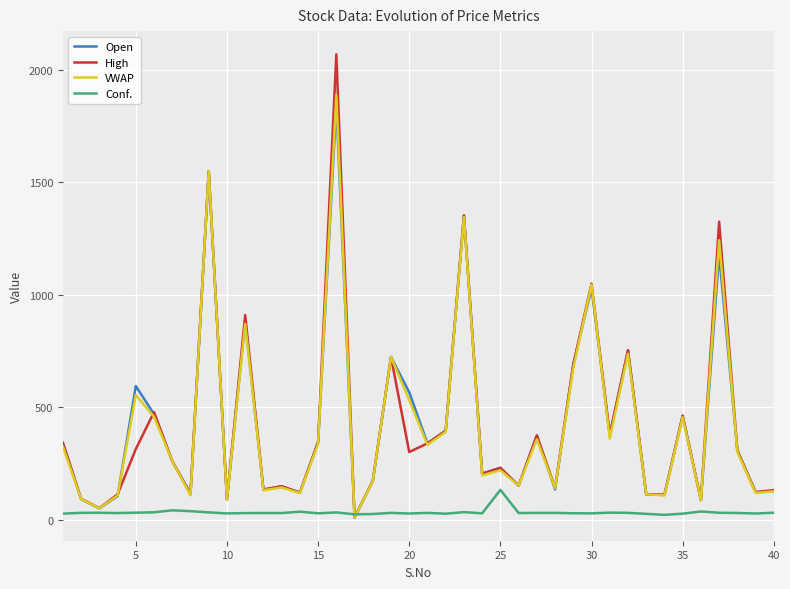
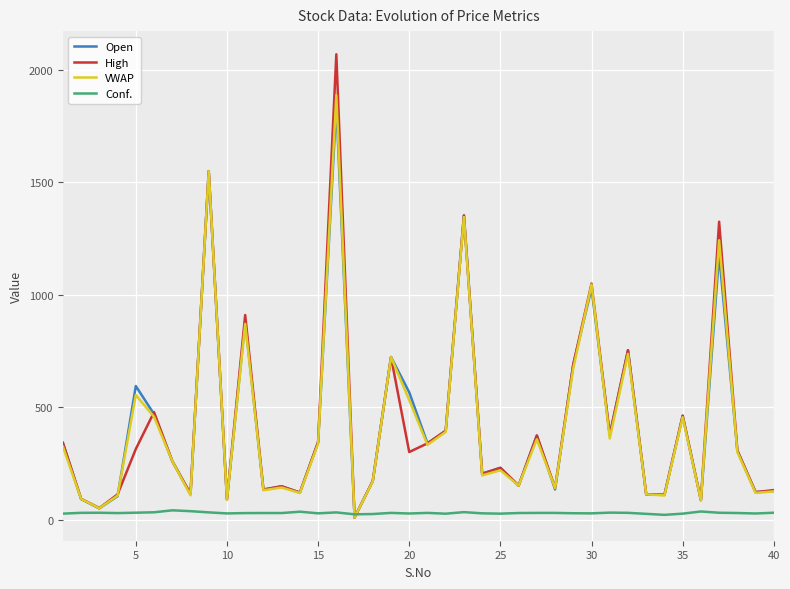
Conf., 25: 130 -> 30
